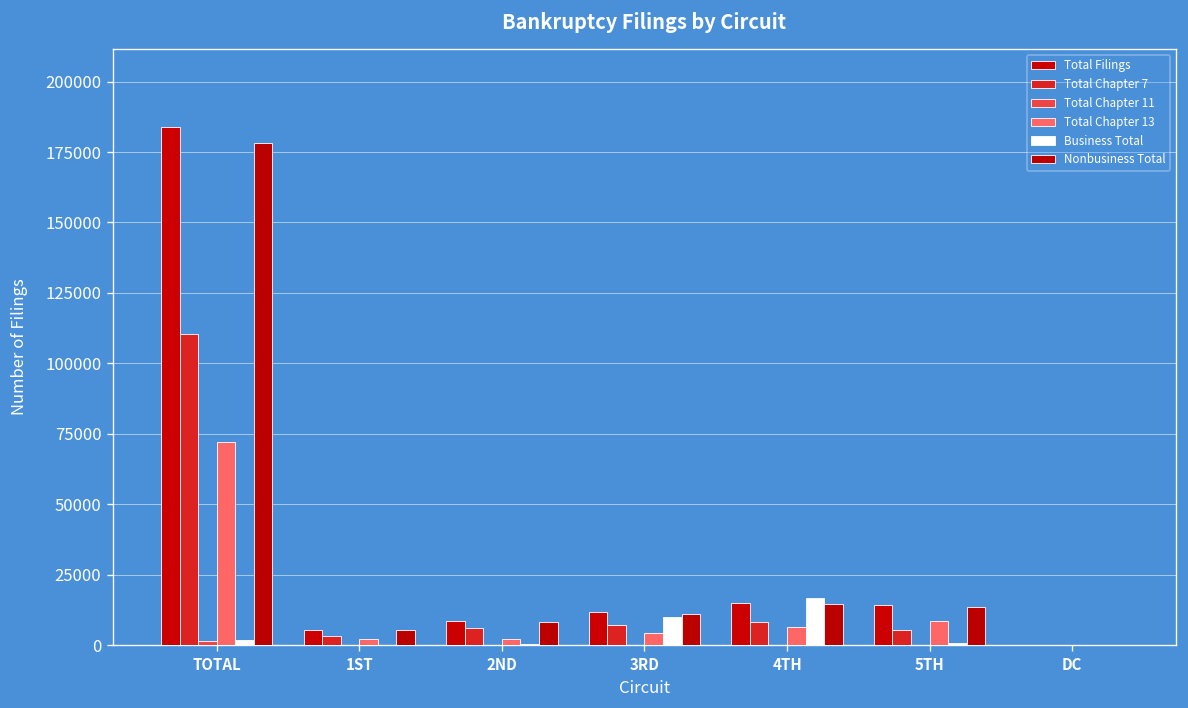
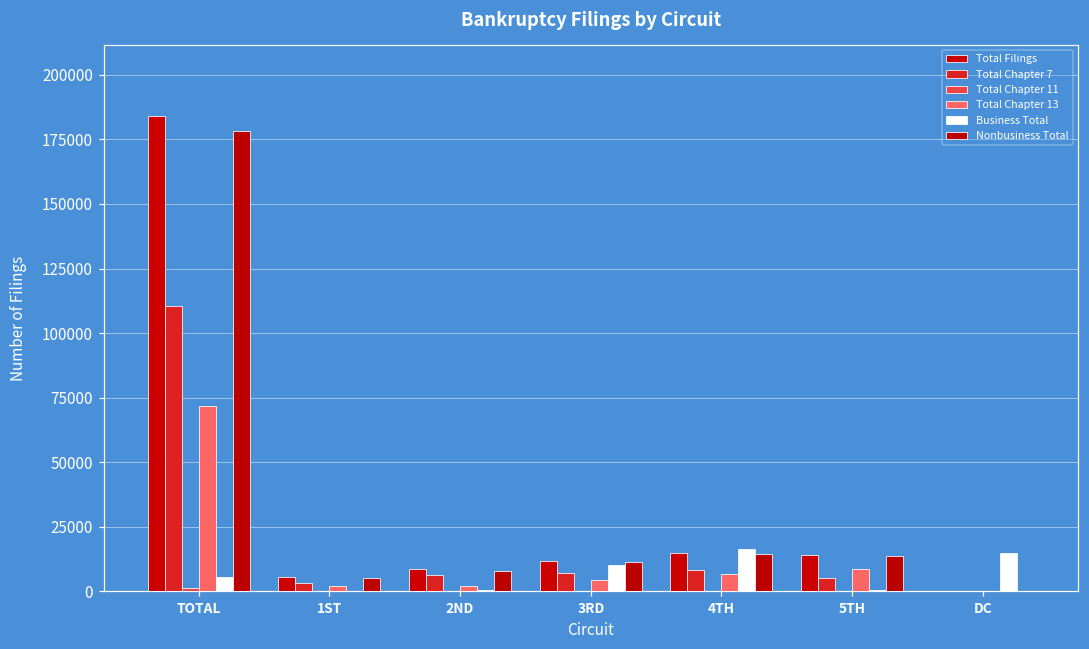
Business Total, TOTAL: 2000 -> 6000
Business Total, DC: 0 -> 15000
